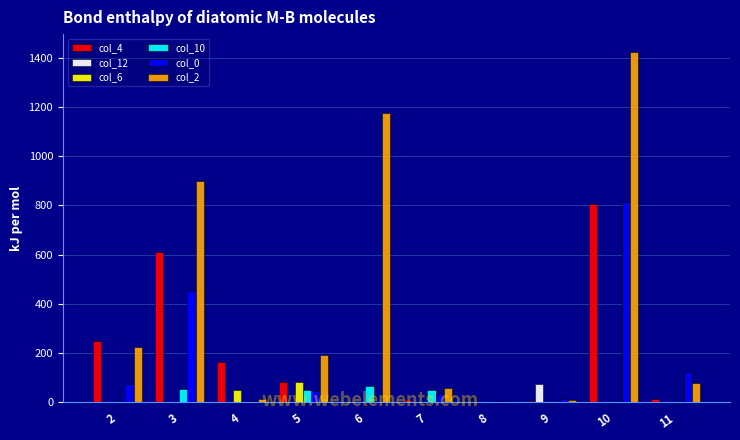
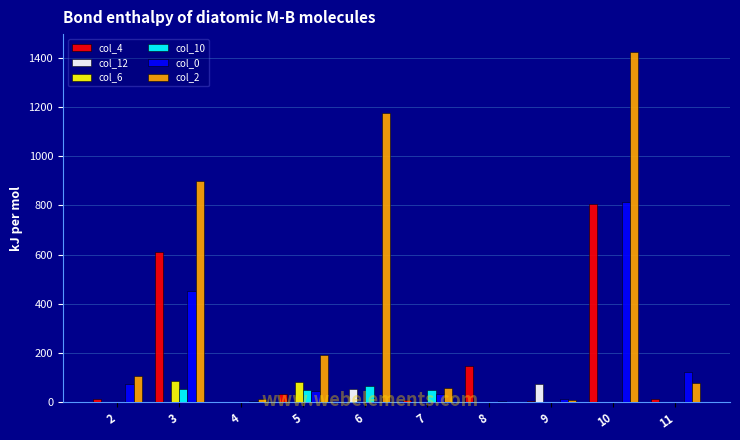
col_4, 2: 250 -> 10
col_2, 2: 220 -> 100
col_6, 3: 0 -> 90
col_4, 4: 160 -> 0
col_6, 4: 50 -> 0
col_4, 5: 80 -> 30
col_12, 6: 0 -> 50
col_4, 8: 0 -> 150
